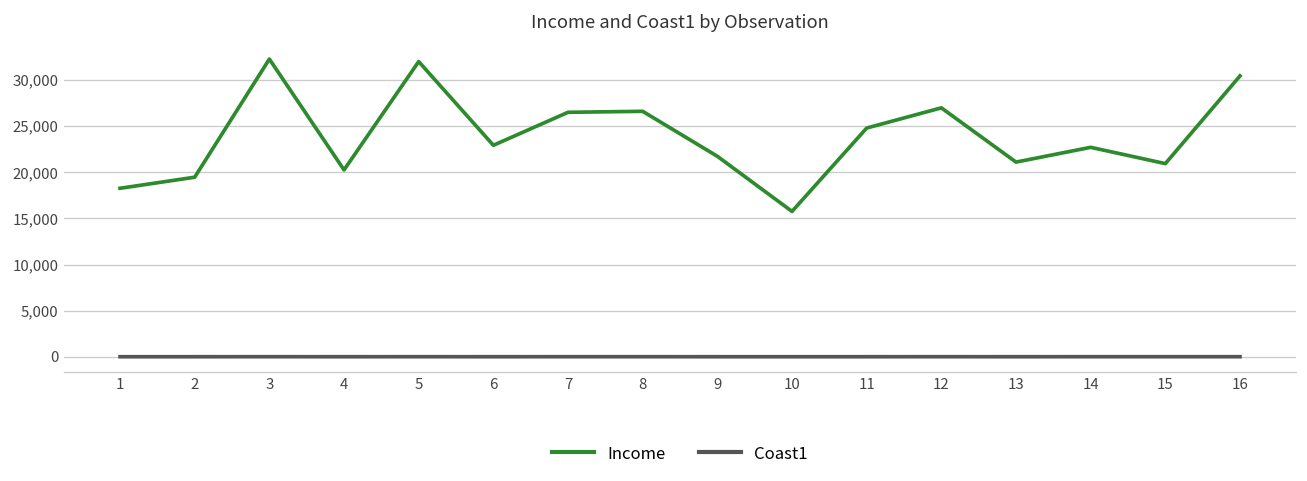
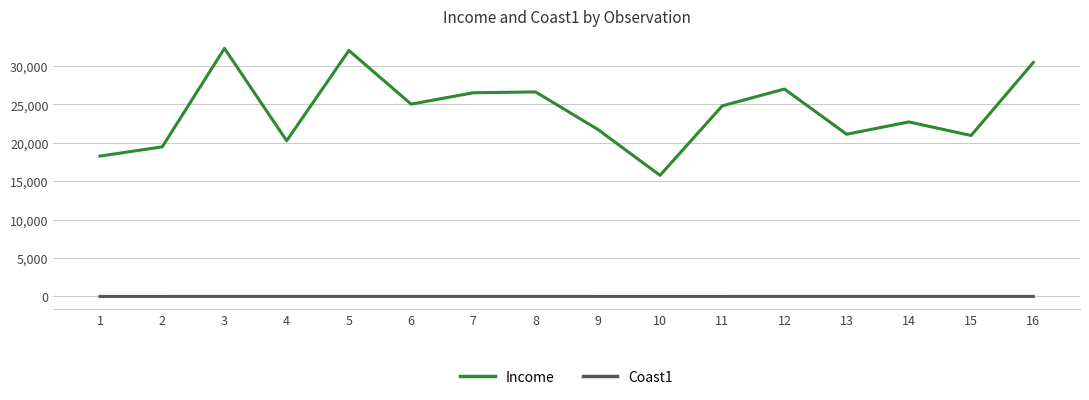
Income, 6: 23,000 -> 25,000
